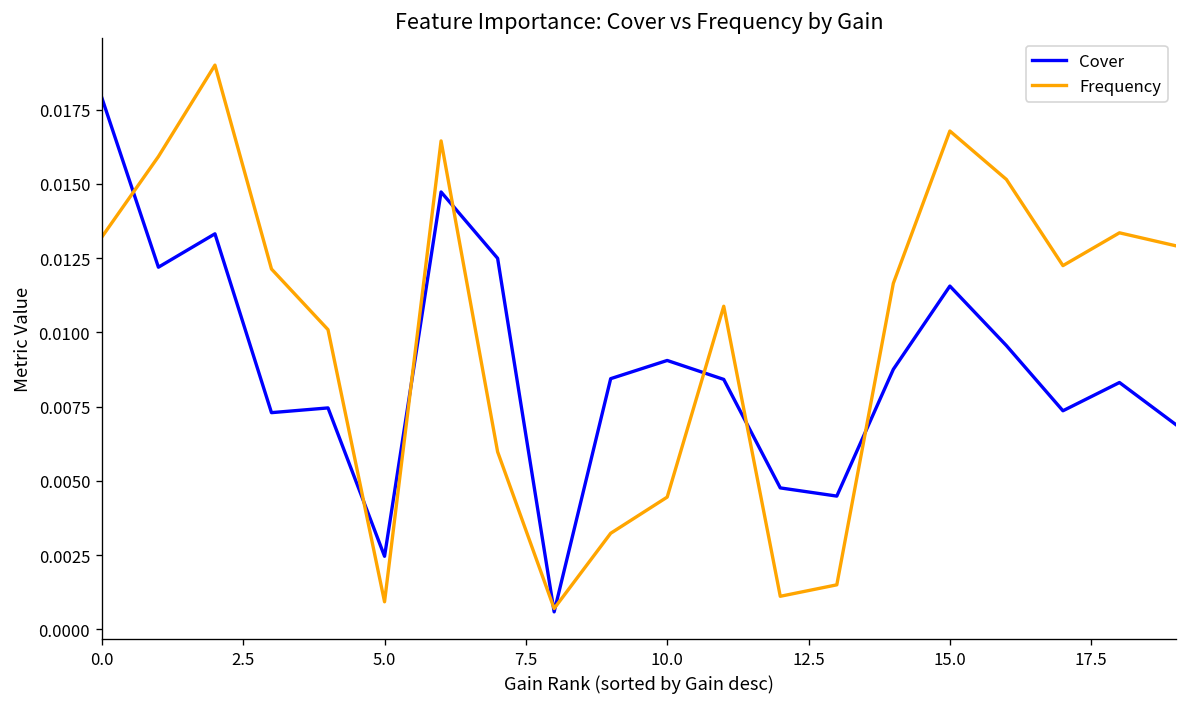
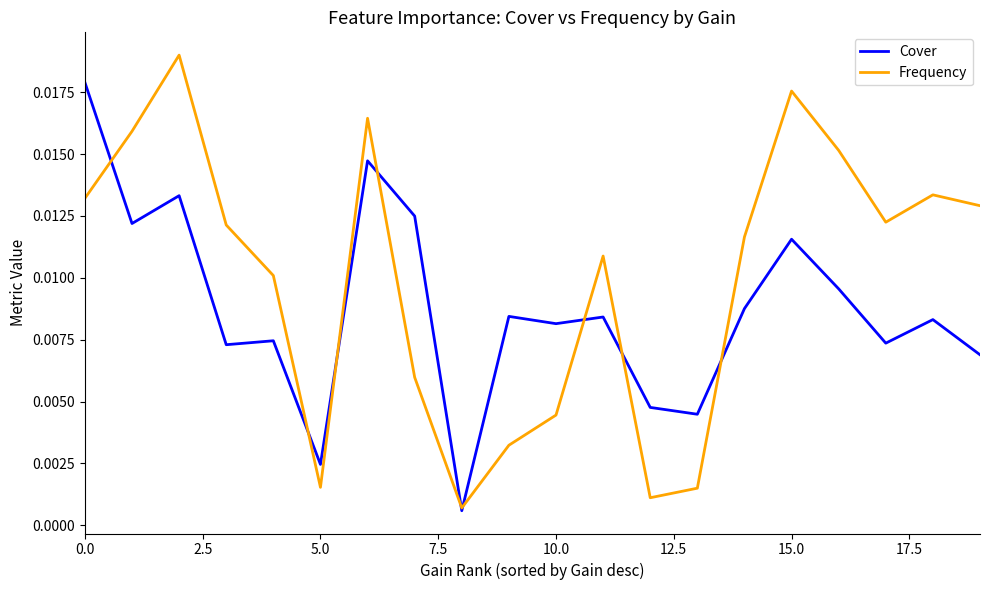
Frequency, 5.0: 0.0009 -> 0.0015
Cover, 10.0: 0.0091 -> 0.0081
Frequency, 15.0: 0.0168 -> 0.0175
